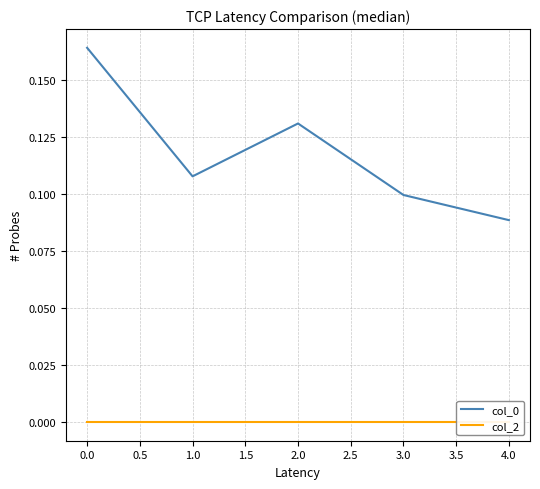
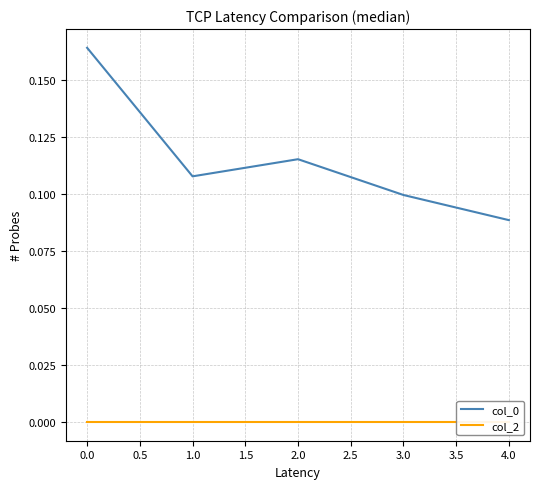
col_0, 2.0: 0.131 -> 0.115
